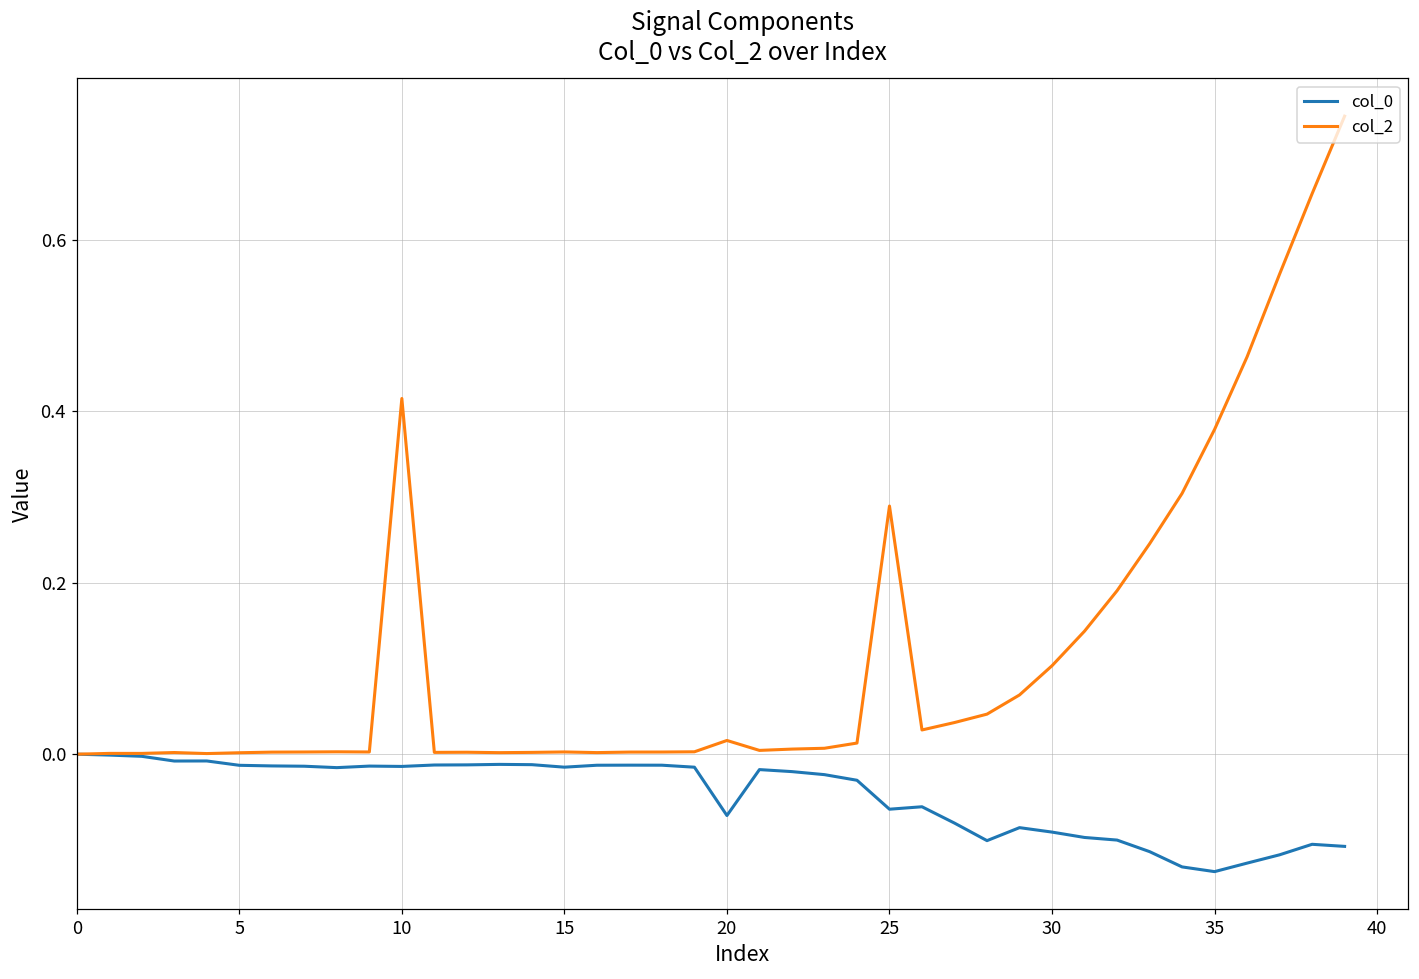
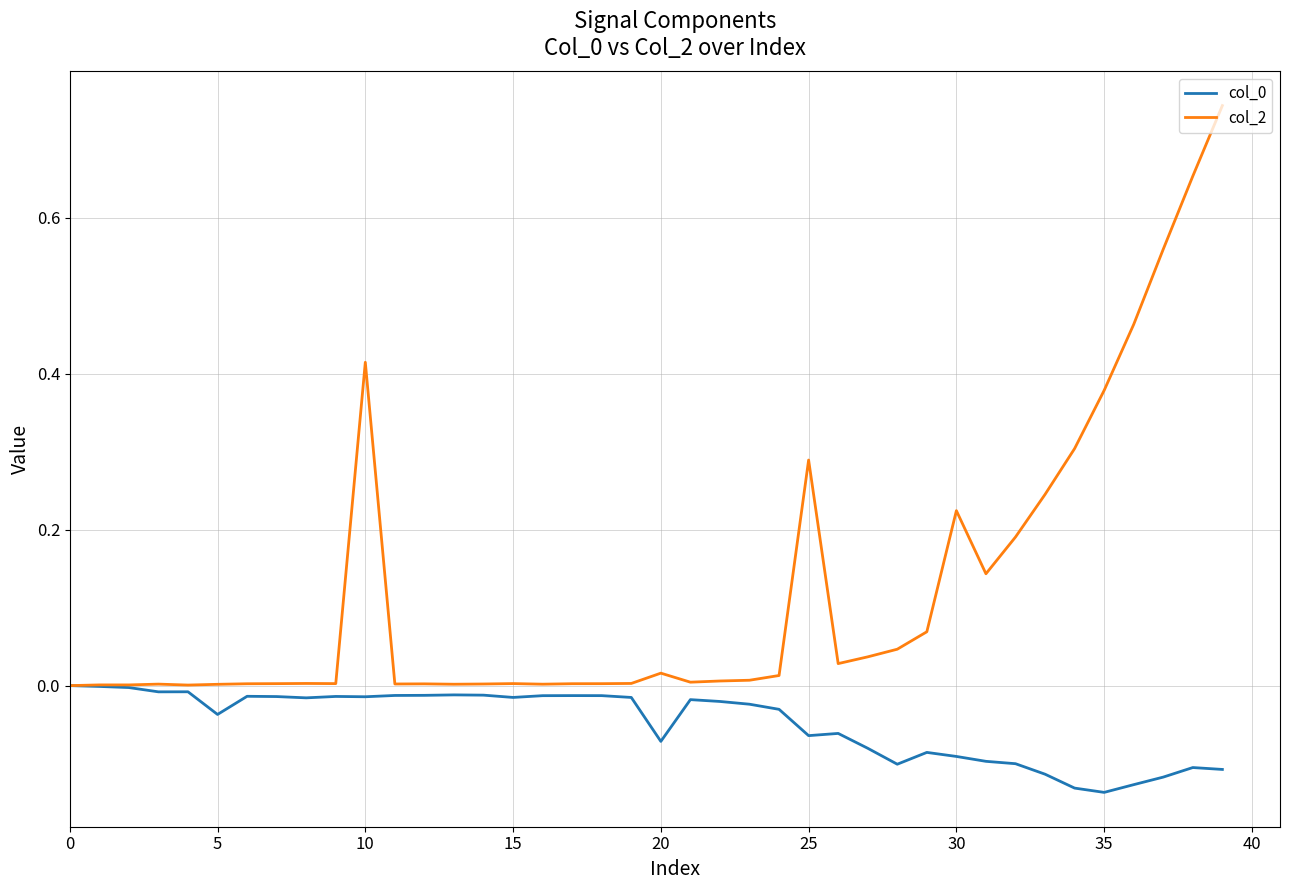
col_0, 5: -0.01 -> -0.04
col_2, 30: 0.10 -> 0.22
